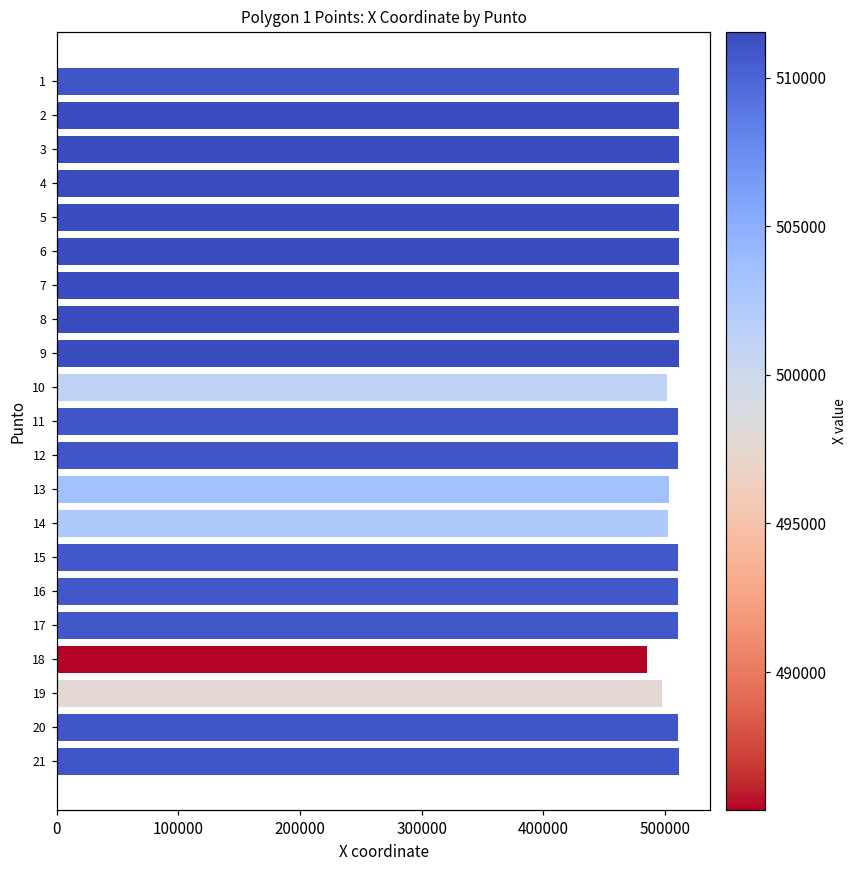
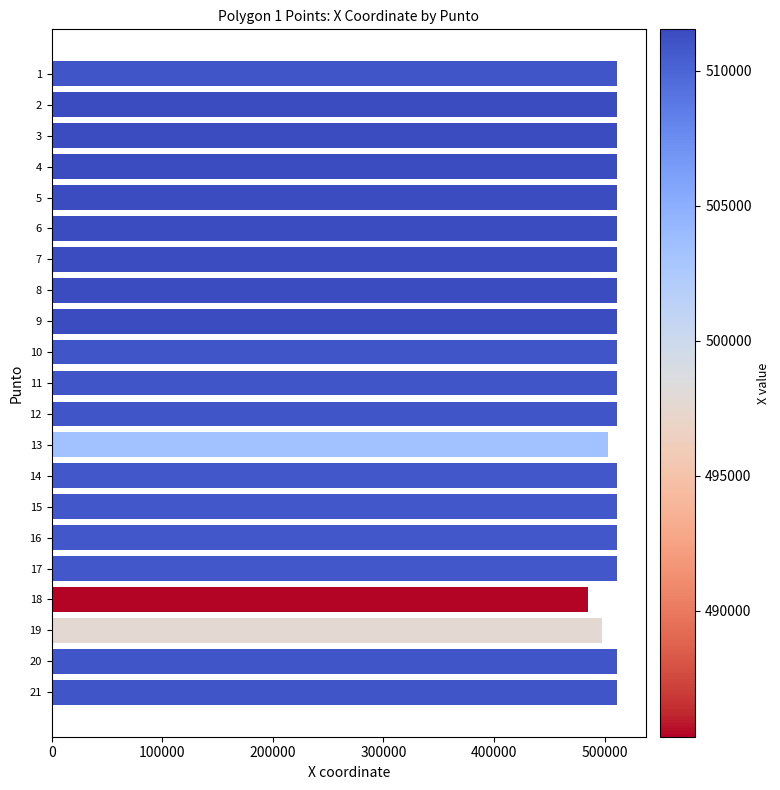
10: 501000 -> 511000
14: 503000 -> 511000
